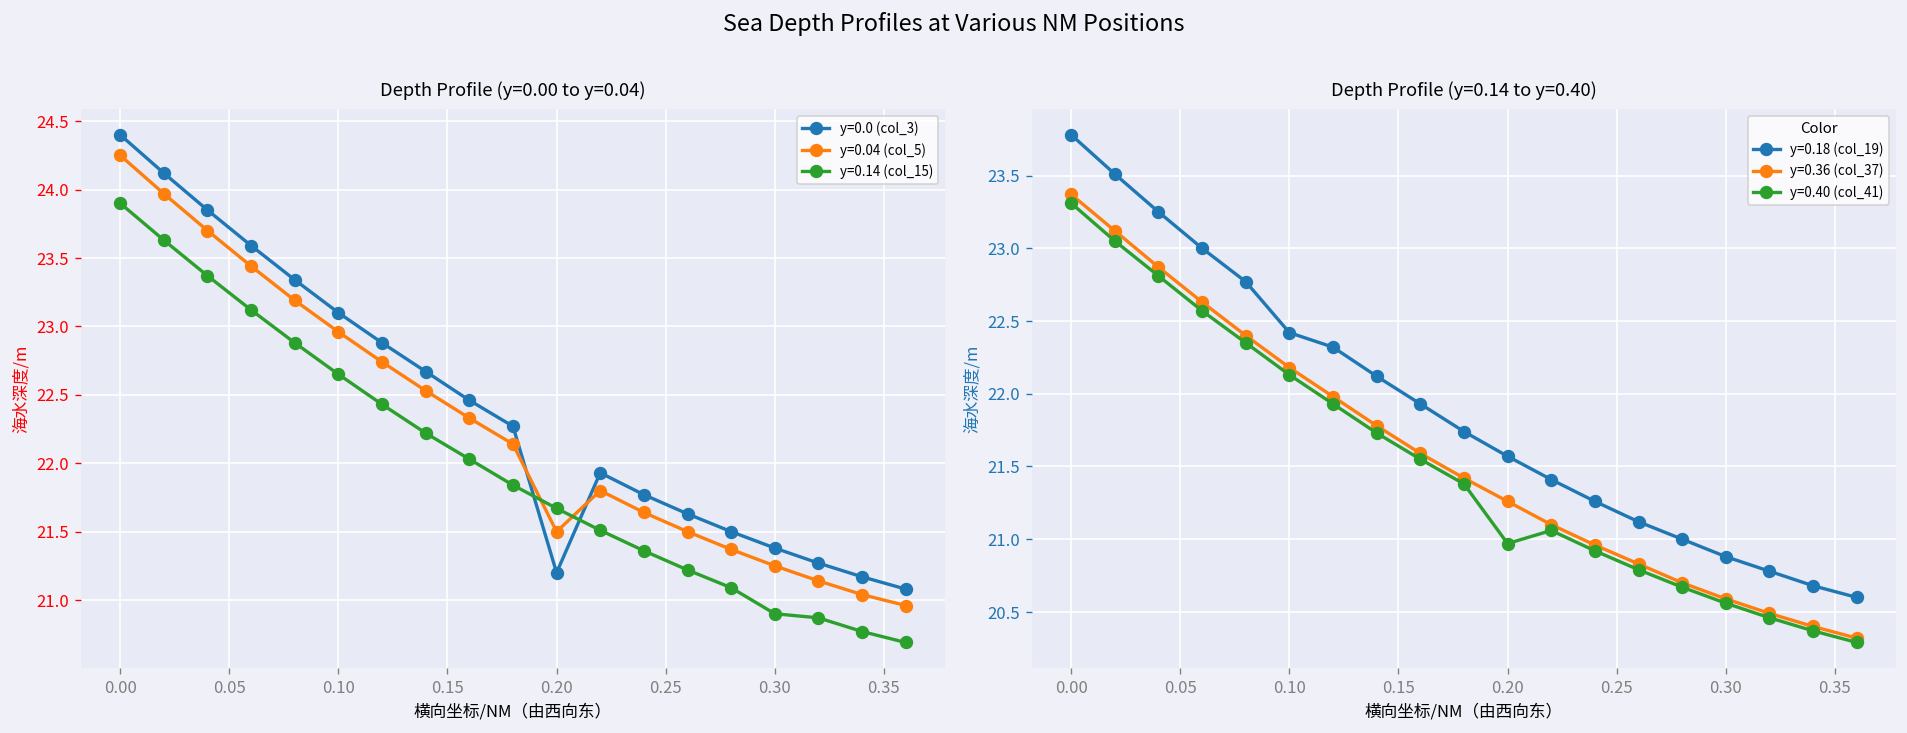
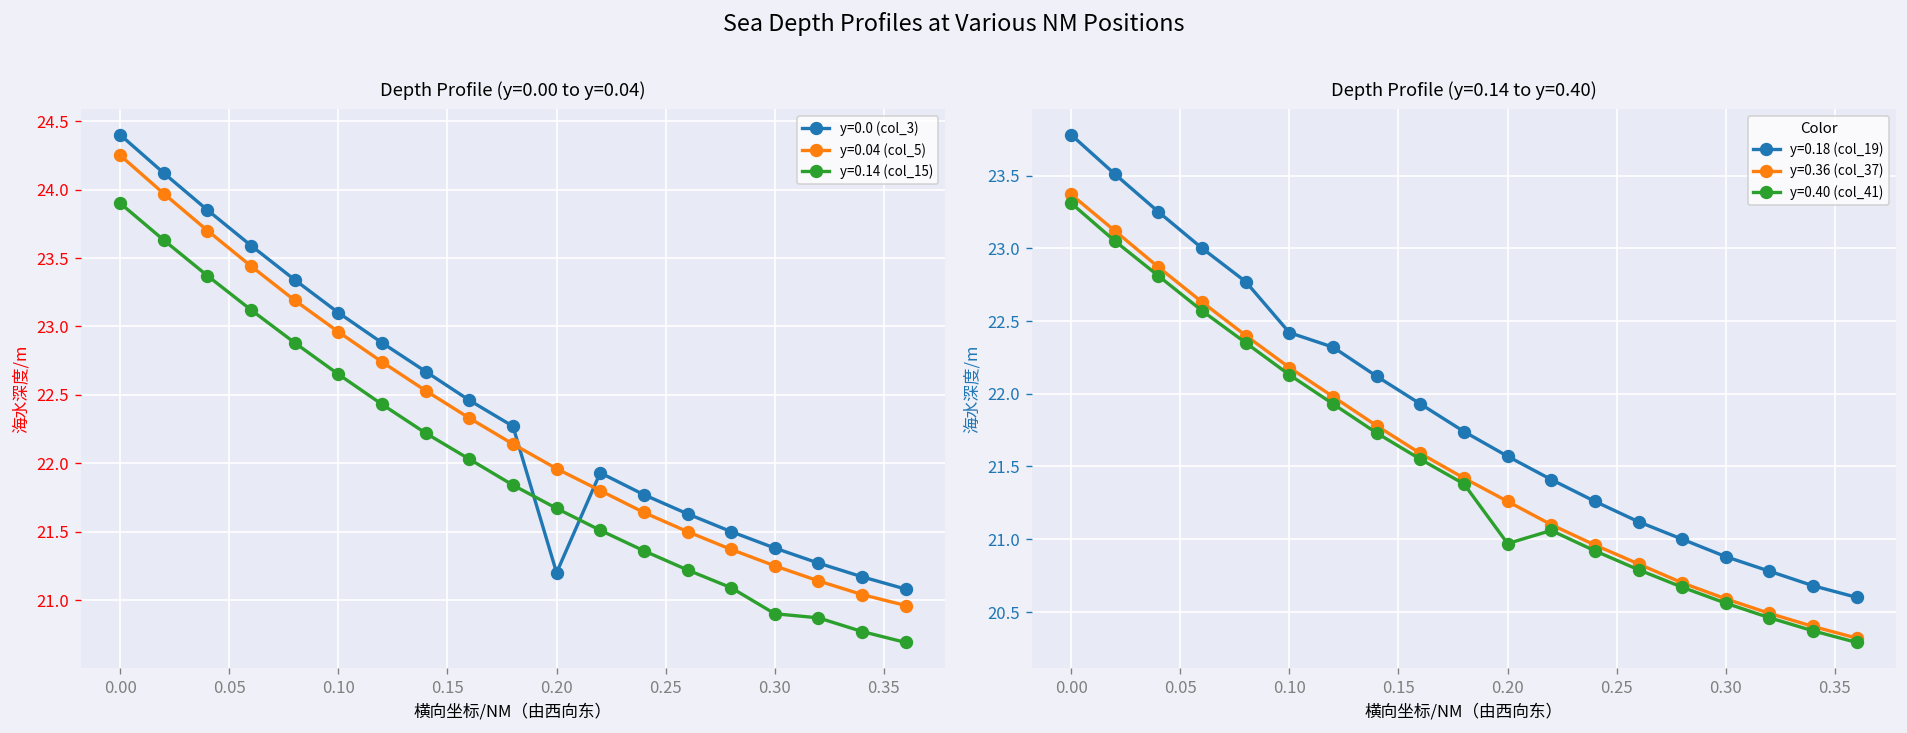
Depth Profile (y=0.00 to y=0.04), y=0.04 (col_5), 0.20: 21.50 -> 21.96
